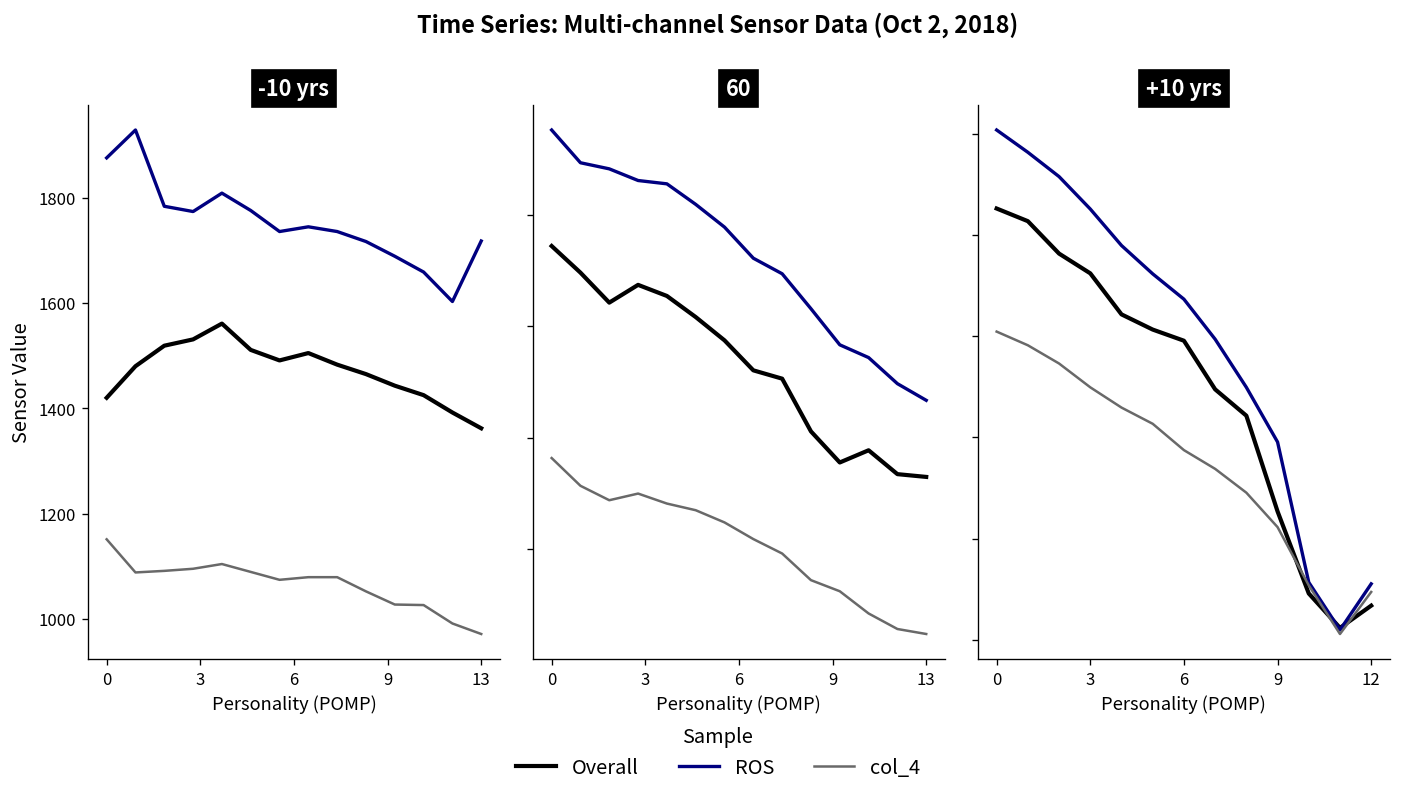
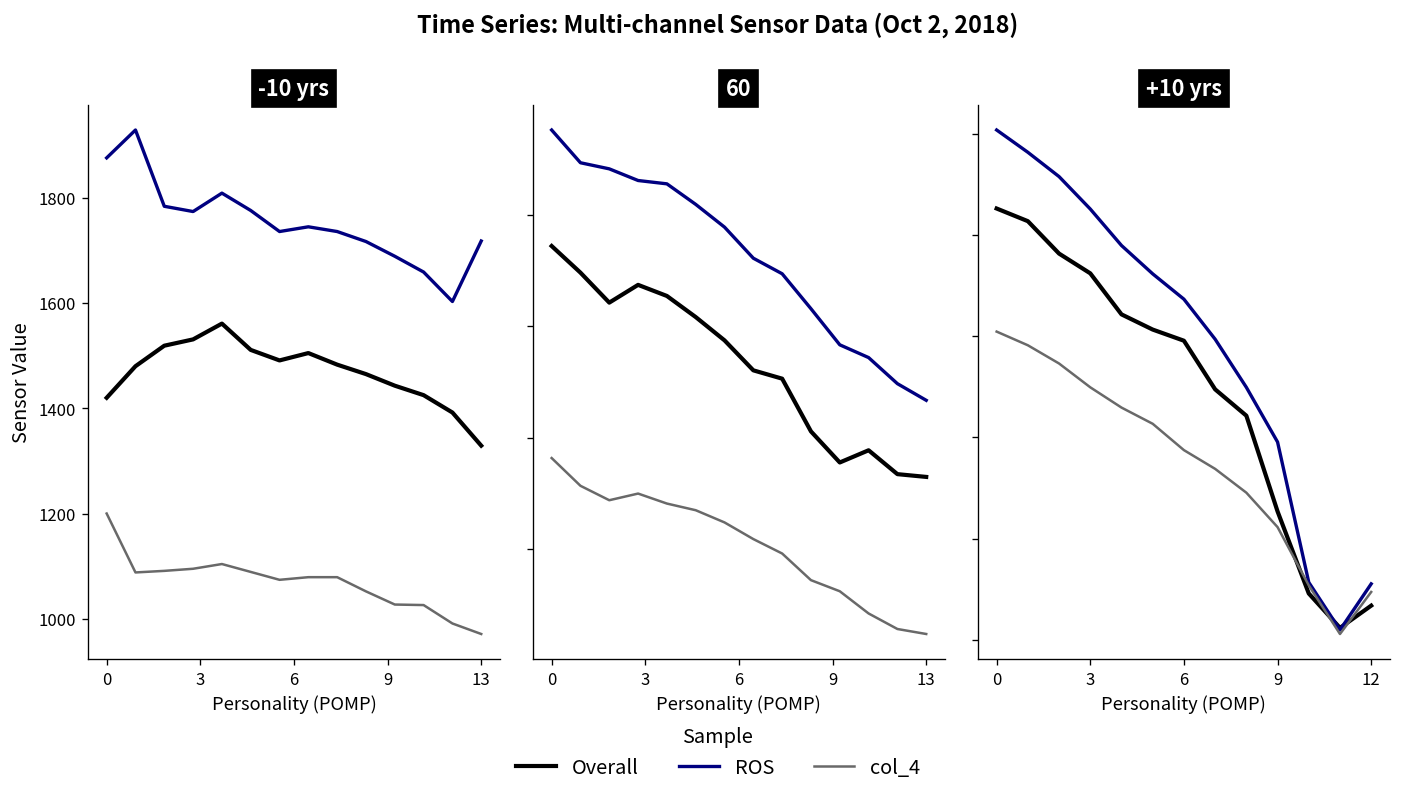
-10 yrs, col_4, 0: 1150 -> 1200
-10 yrs, Overall, 13: 1360 -> 1330
